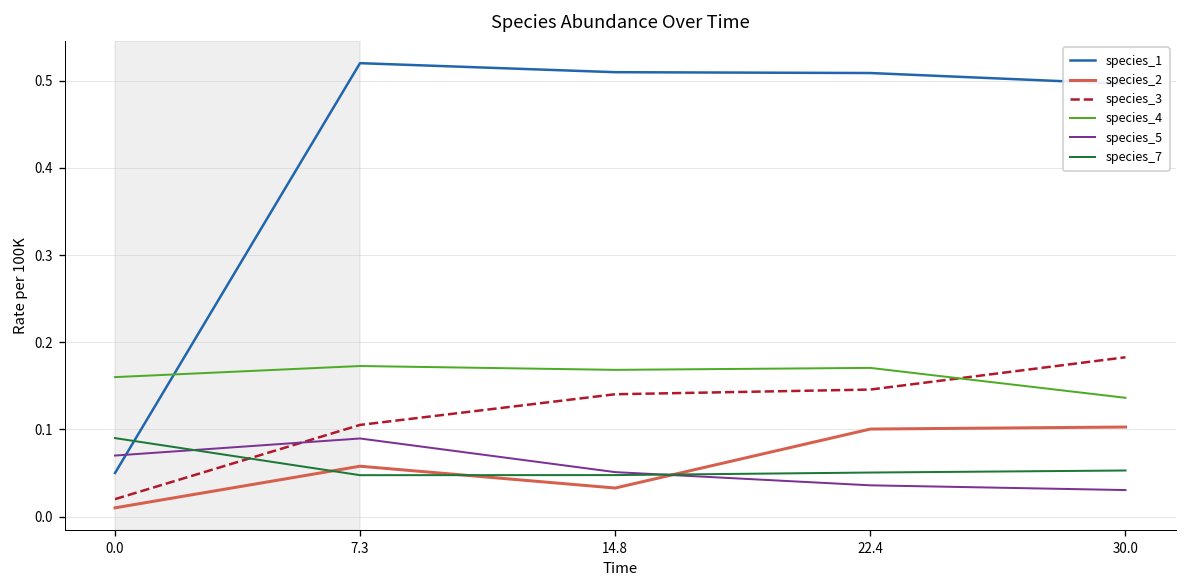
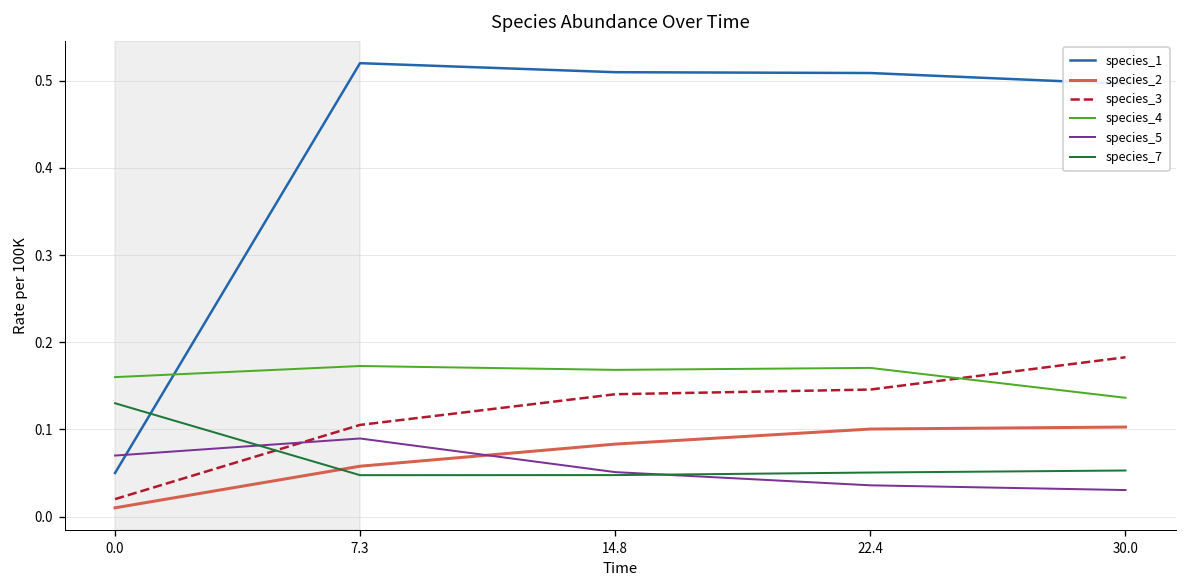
species_7, 0.0: 0.09 -> 0.13
species_2, 14.8: 0.03 -> 0.08
